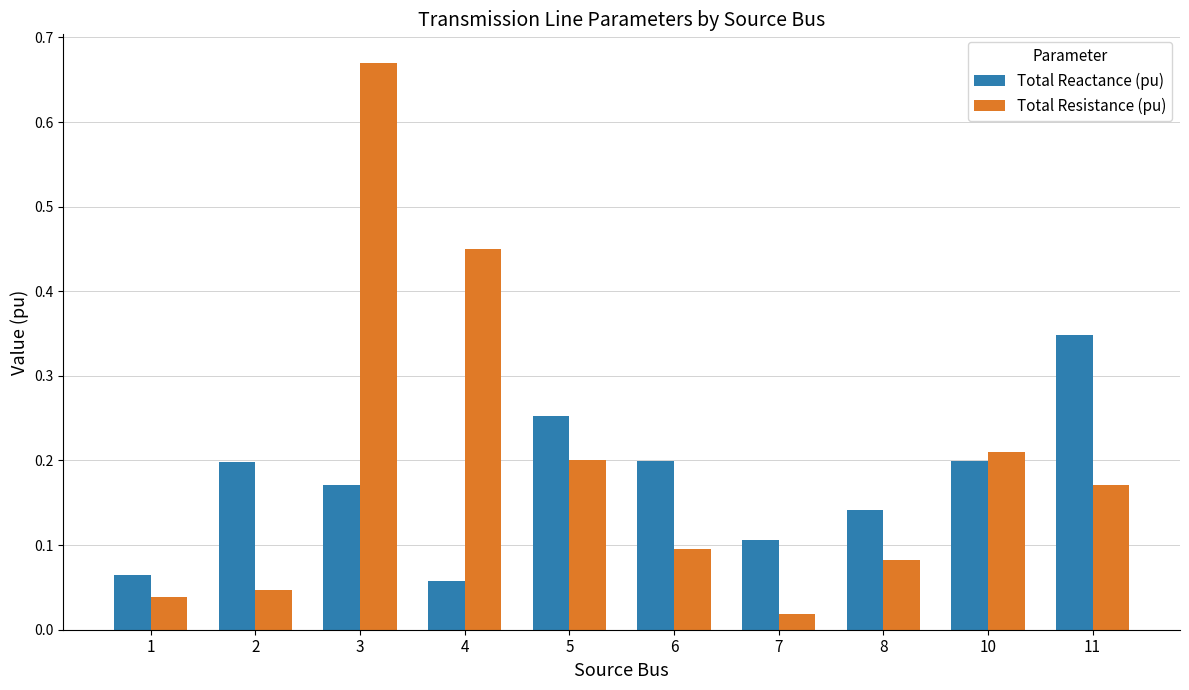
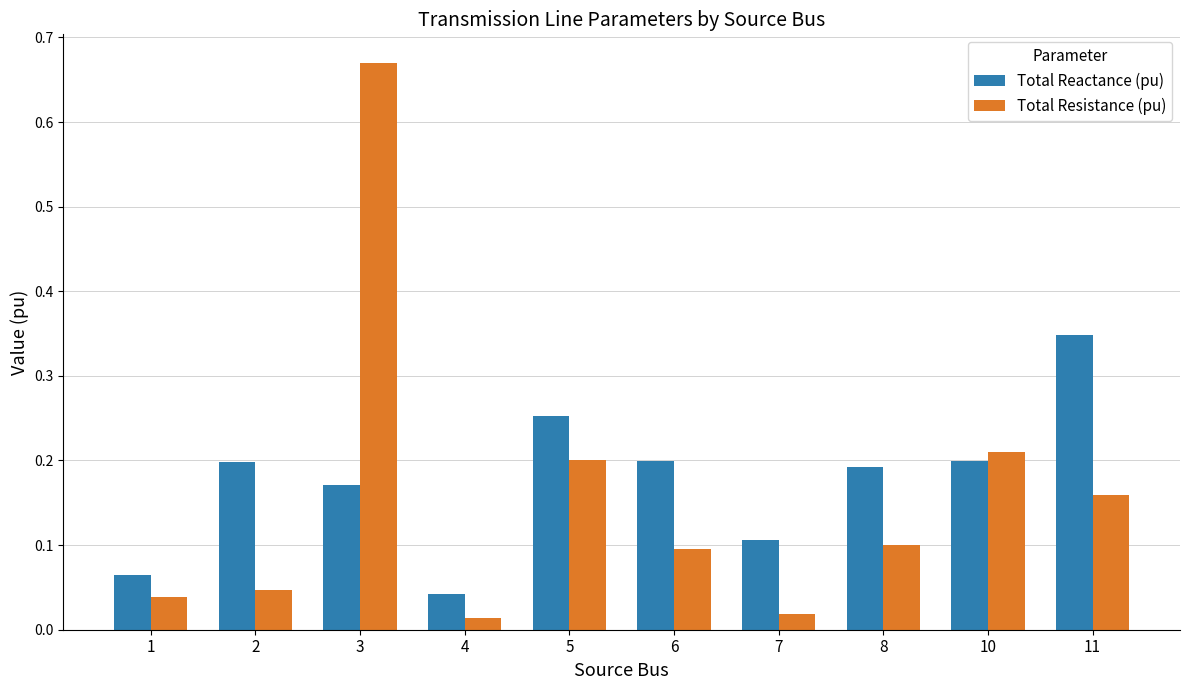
Total Reactance (pu), 4: 0.06 -> 0.04
Total Resistance (pu), 4: 0.45 -> 0.01
Total Reactance (pu), 8: 0.14 -> 0.19
Total Resistance (pu), 8: 0.08 -> 0.10
Total Resistance (pu), 11: 0.17 -> 0.16
